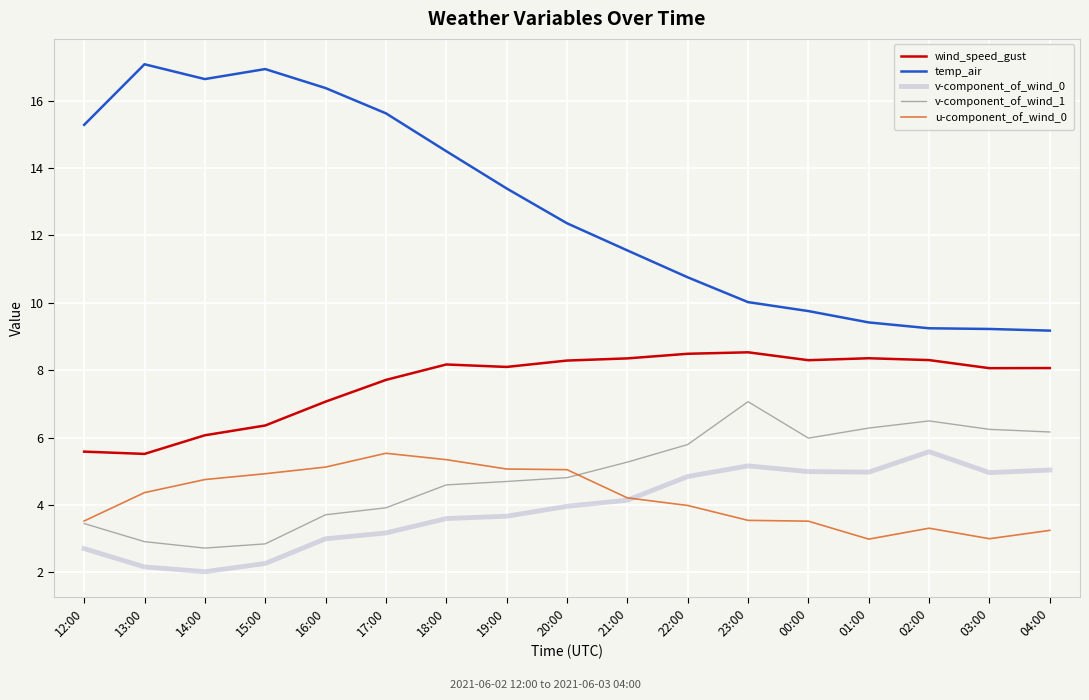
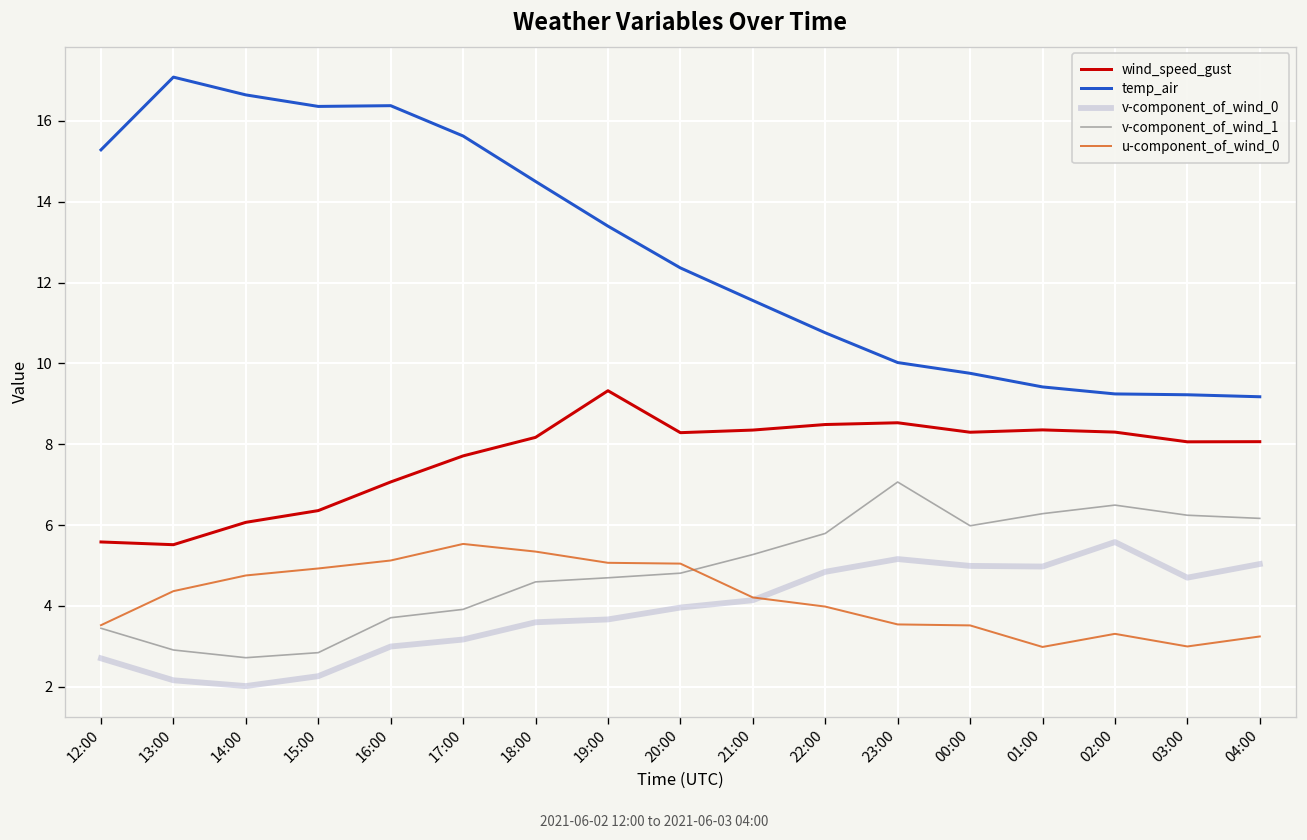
temp_air, 15:00: 16.9 -> 16.4
wind_speed_gust, 19:00: 8.1 -> 9.3
v-component_of_wind_0, 03:00: 5.0 -> 4.7
